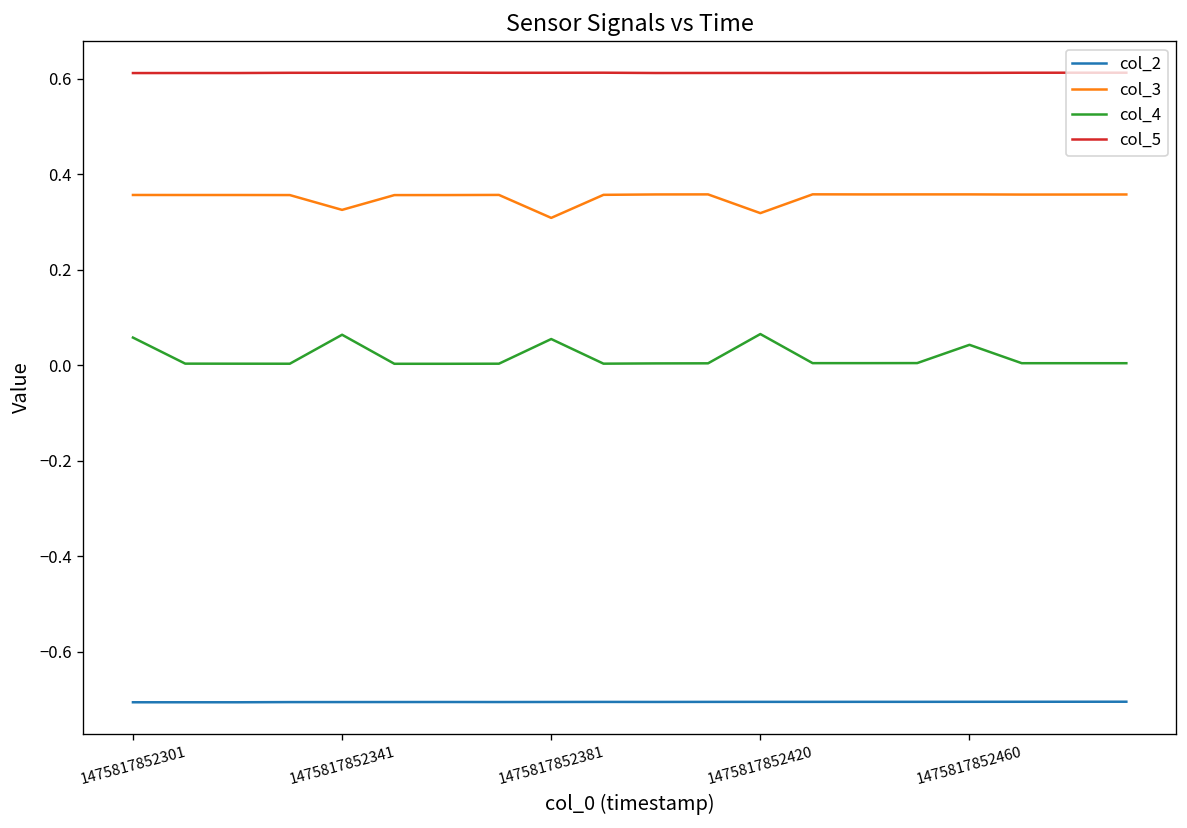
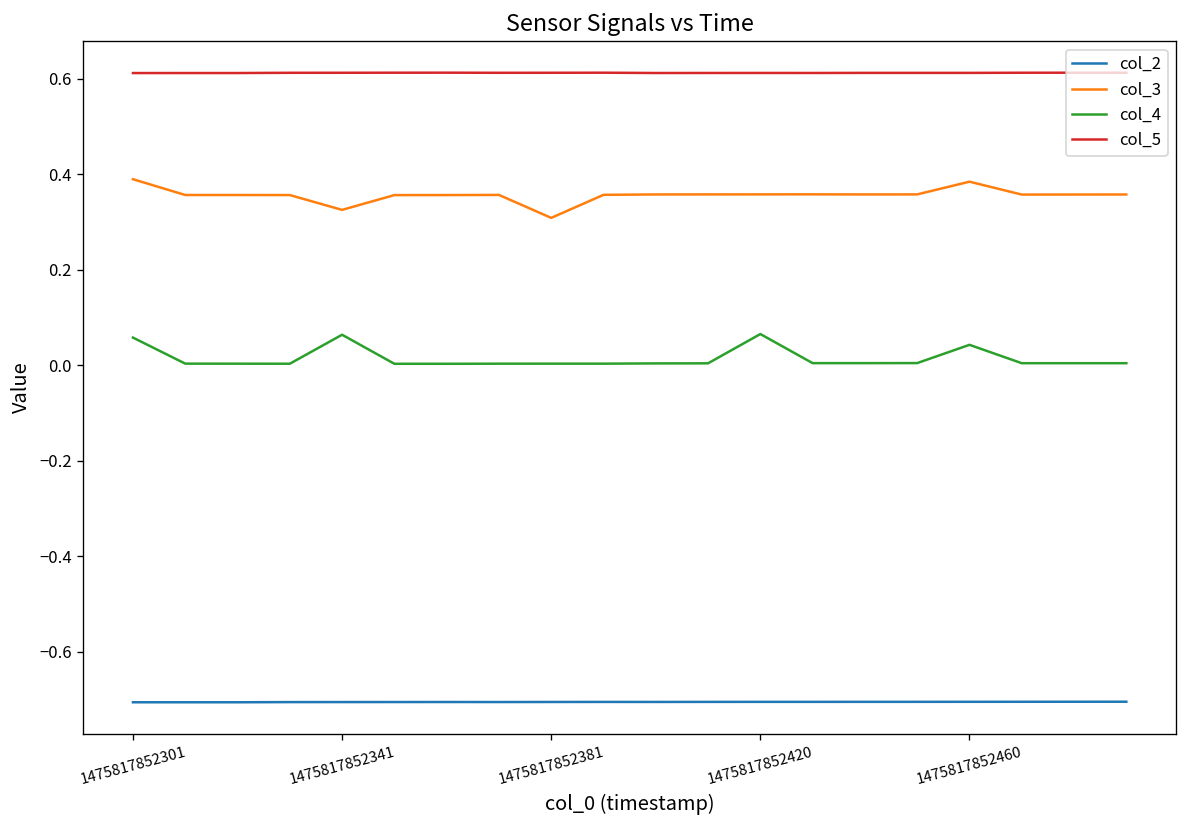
col_3, 1475817852301: 0.36 -> 0.39
col_4, 1475817852381: 0.05 -> 0.00
col_3, 1475817852420: 0.32 -> 0.36
col_3, 1475817852460: 0.36 -> 0.38
